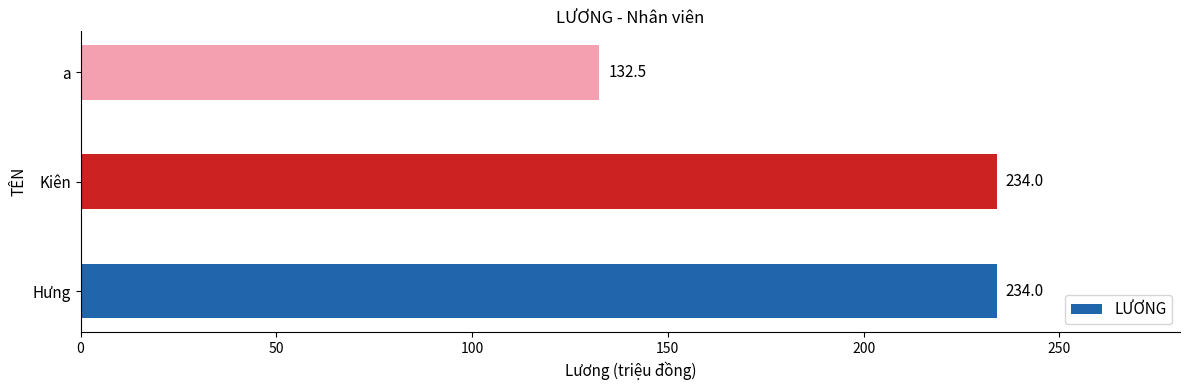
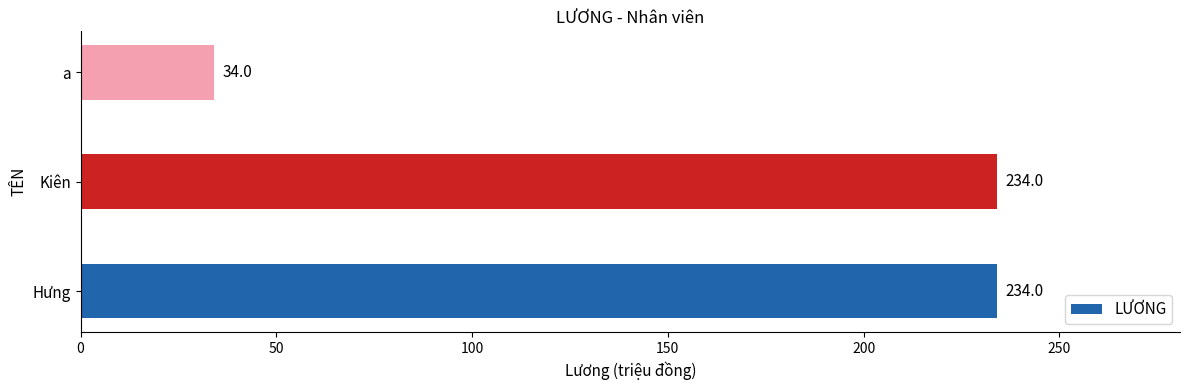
a: 132.5 -> 34.0
